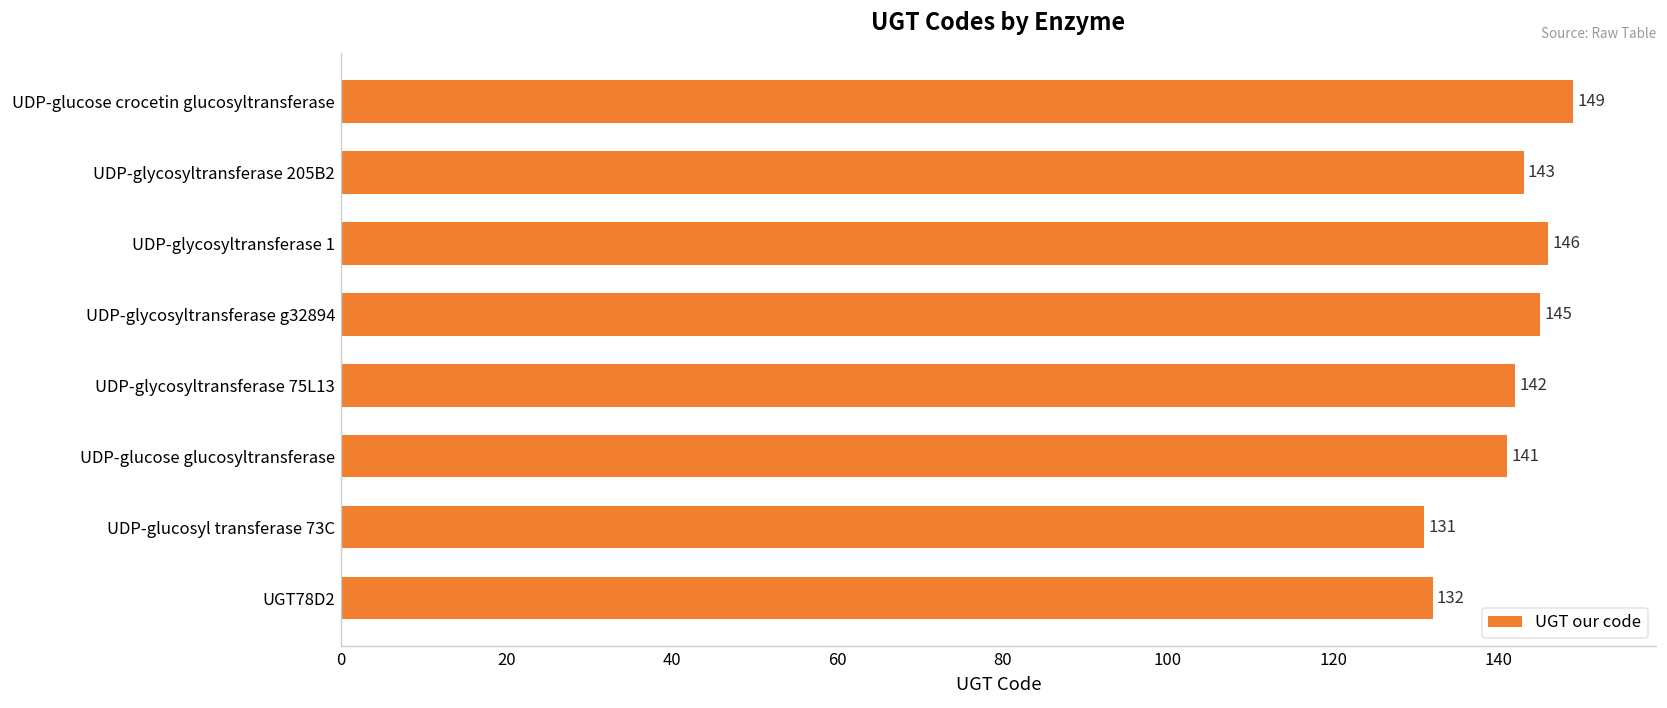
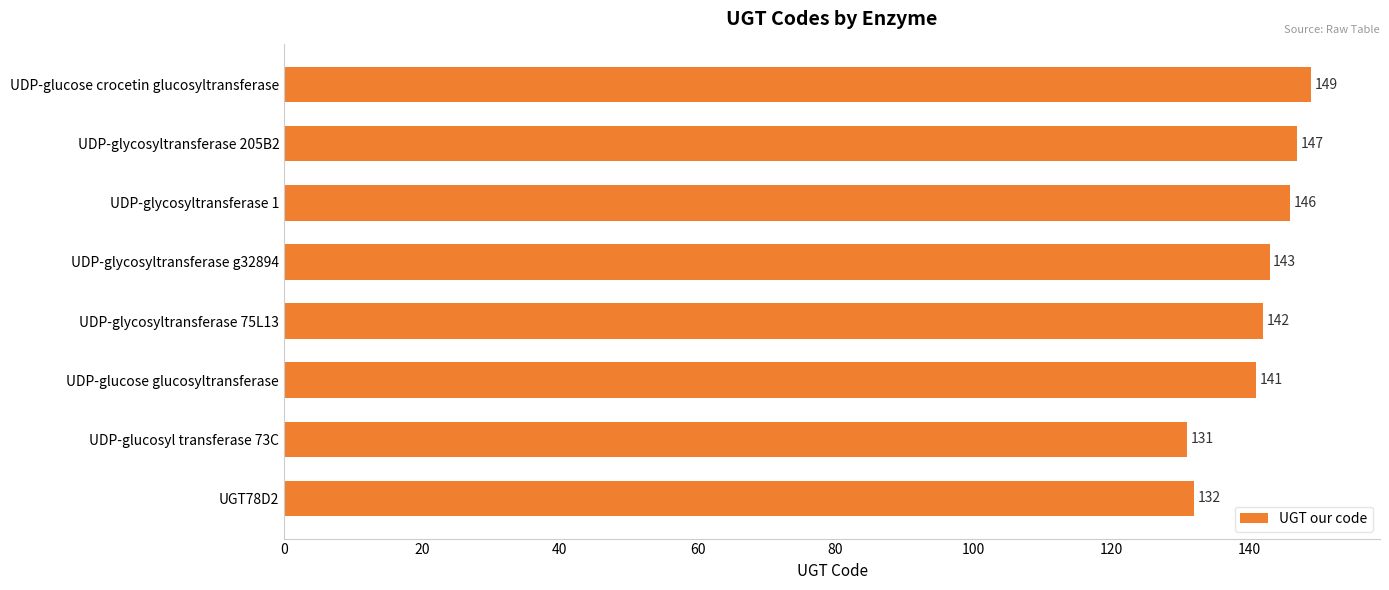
UDP-glycosyltransferase 205B2: 143 -> 147
UDP-glycosyltransferase g32894: 145 -> 143
